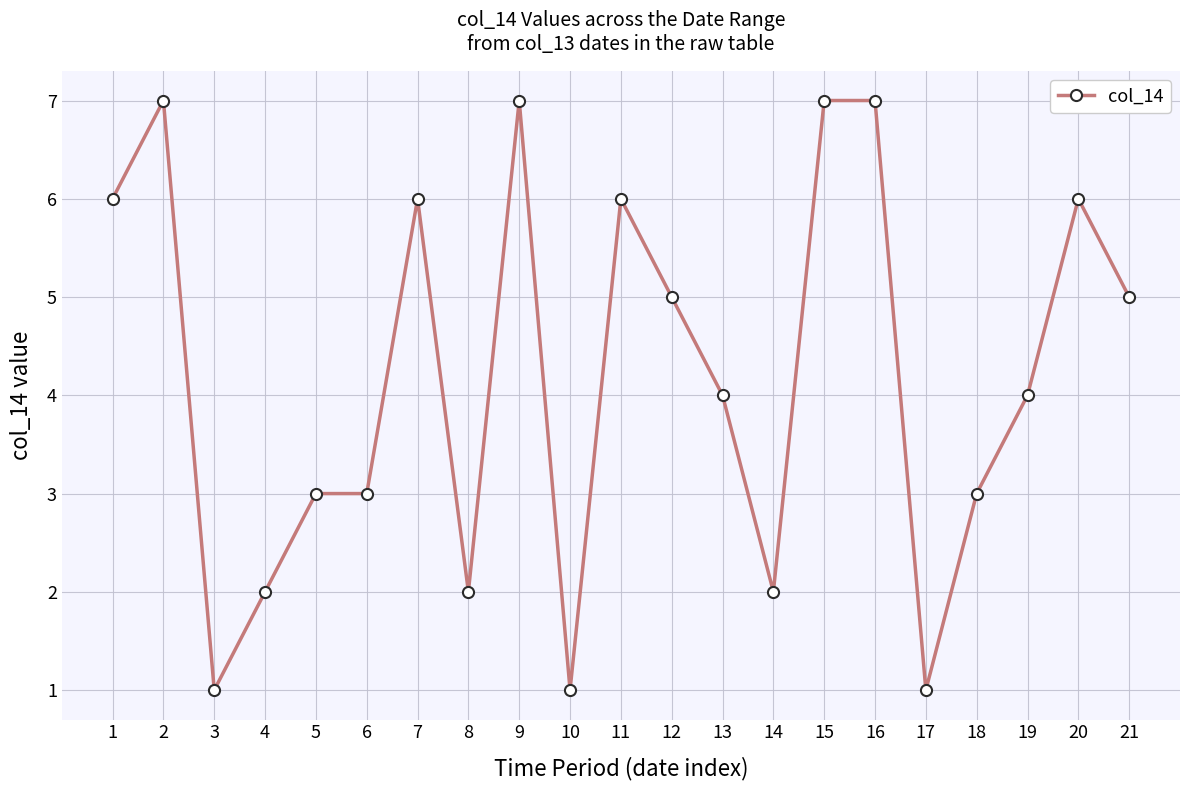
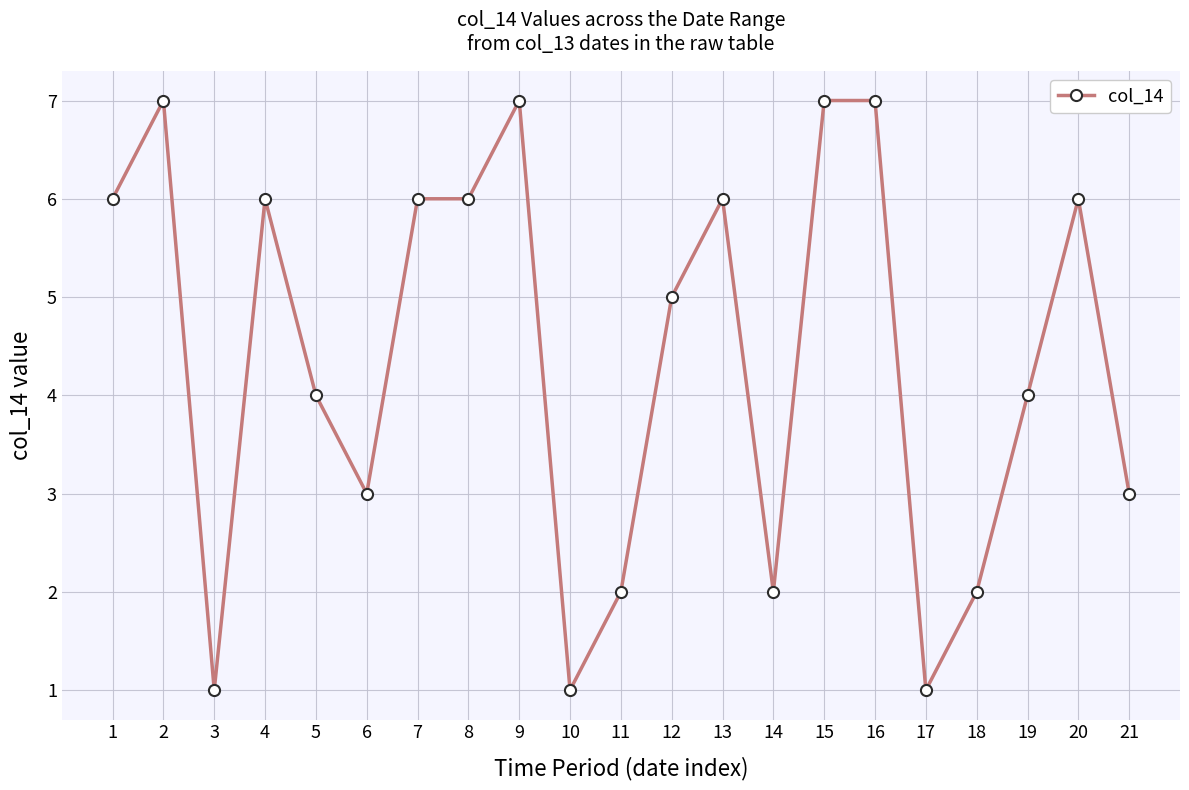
4: 2 -> 6
5: 3 -> 4
8: 2 -> 6
11: 6 -> 2
13: 4 -> 6
18: 3 -> 2
21: 5 -> 3
